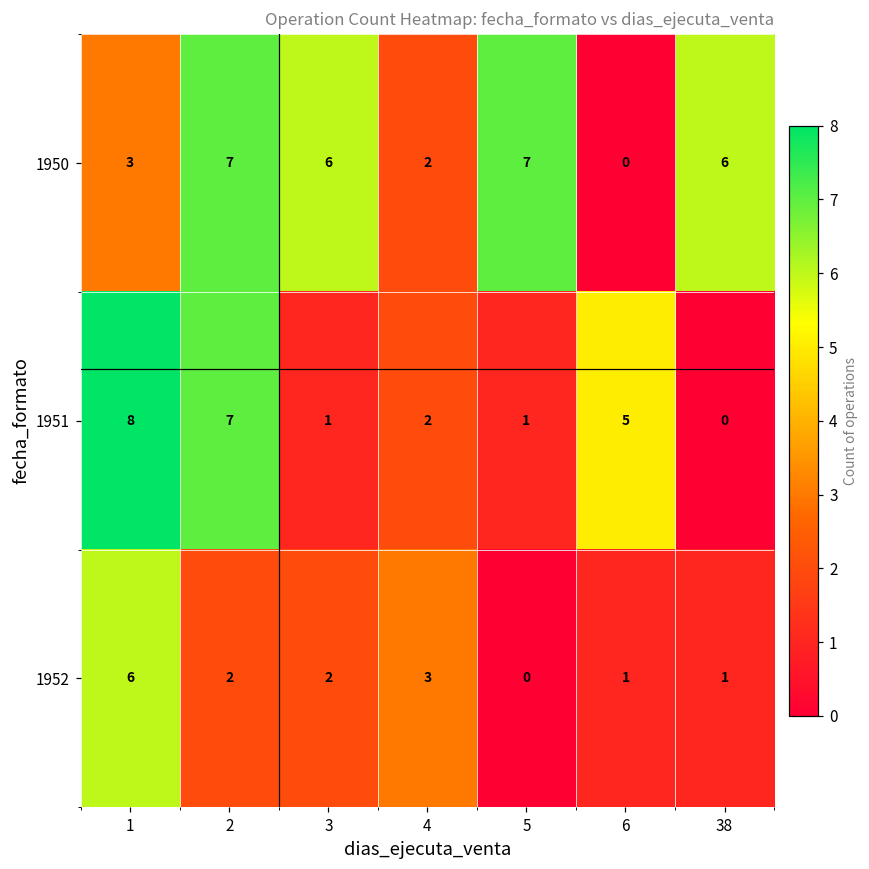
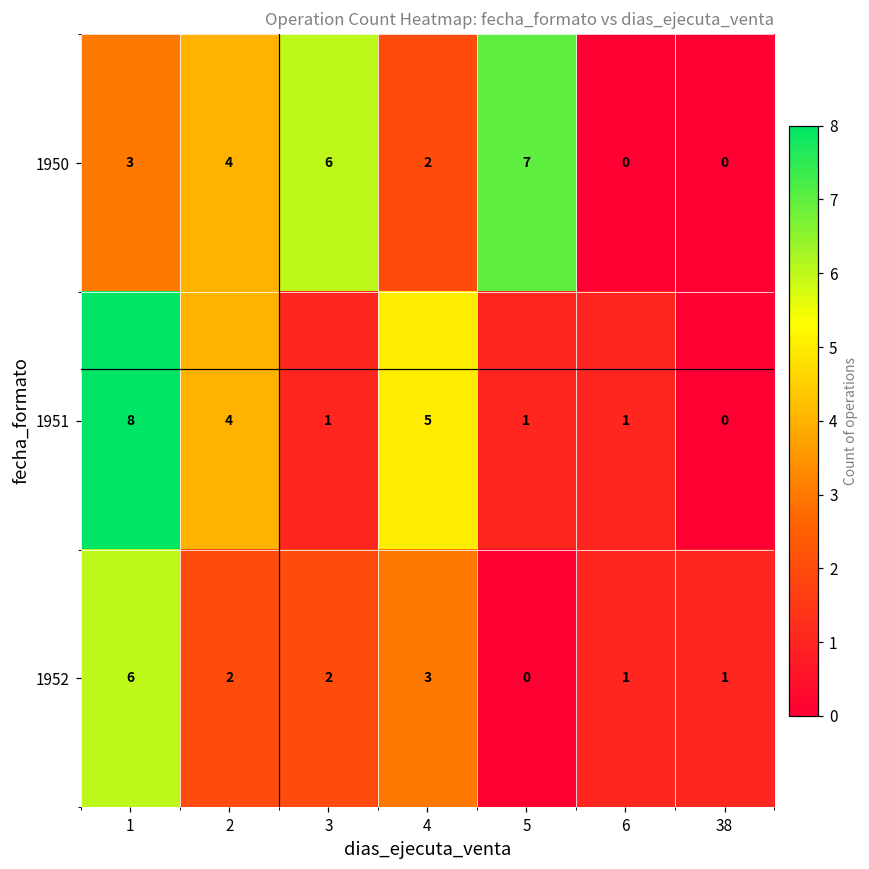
1950, 2: 7 -> 4
1950, 38: 6 -> 0
1951, 2: 7 -> 4
1951, 4: 2 -> 5
1951, 6: 5 -> 1
